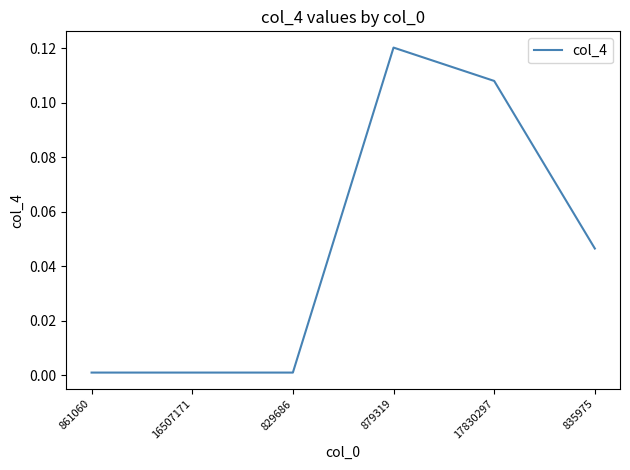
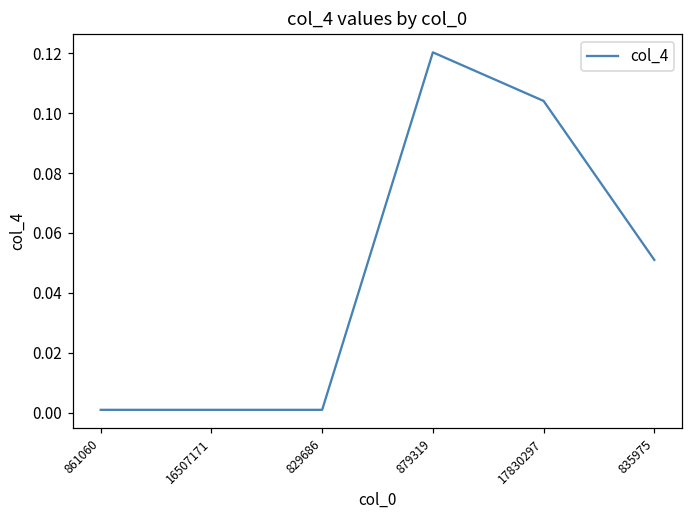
17830297: 0.108 -> 0.104
835975: 0.047 -> 0.051
